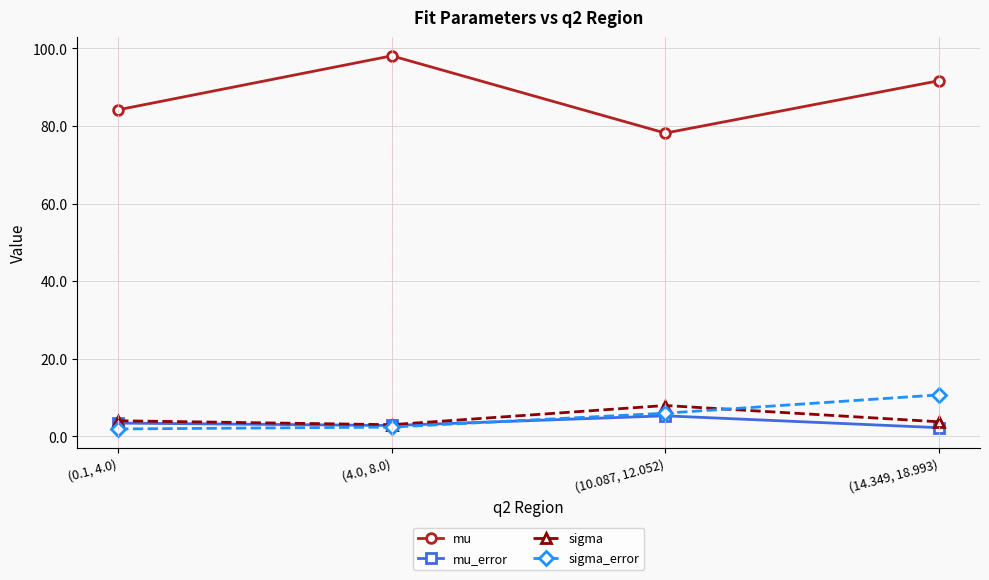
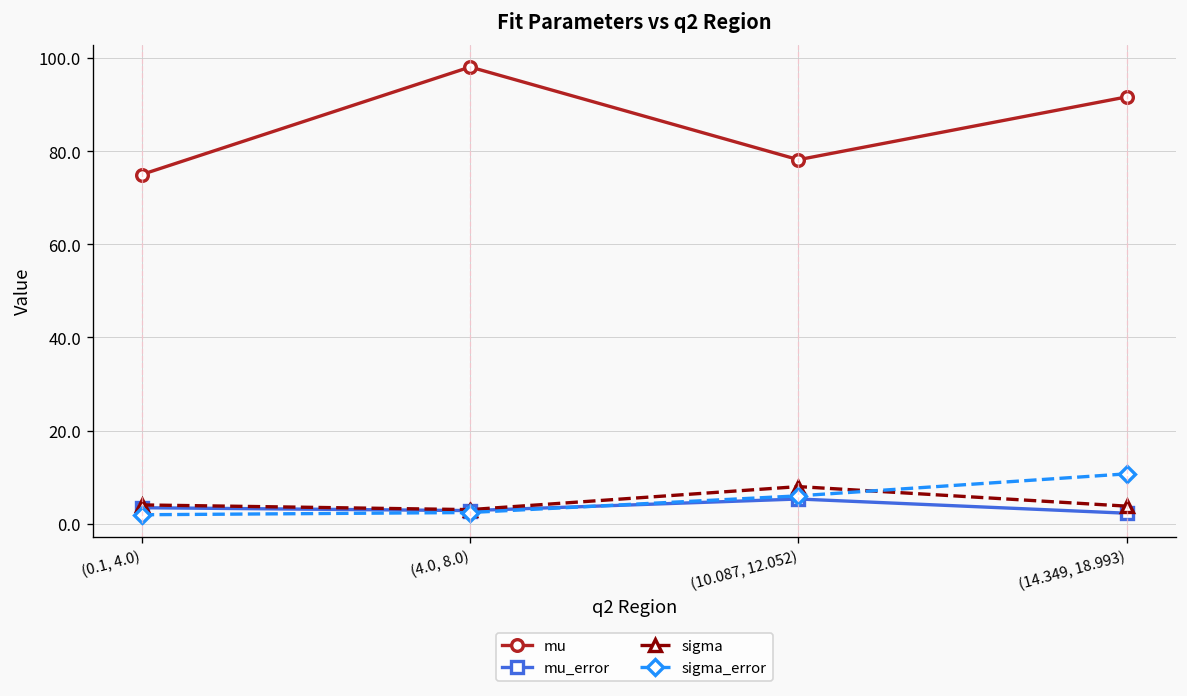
mu, (0.1, 4.0): 84 -> 75
